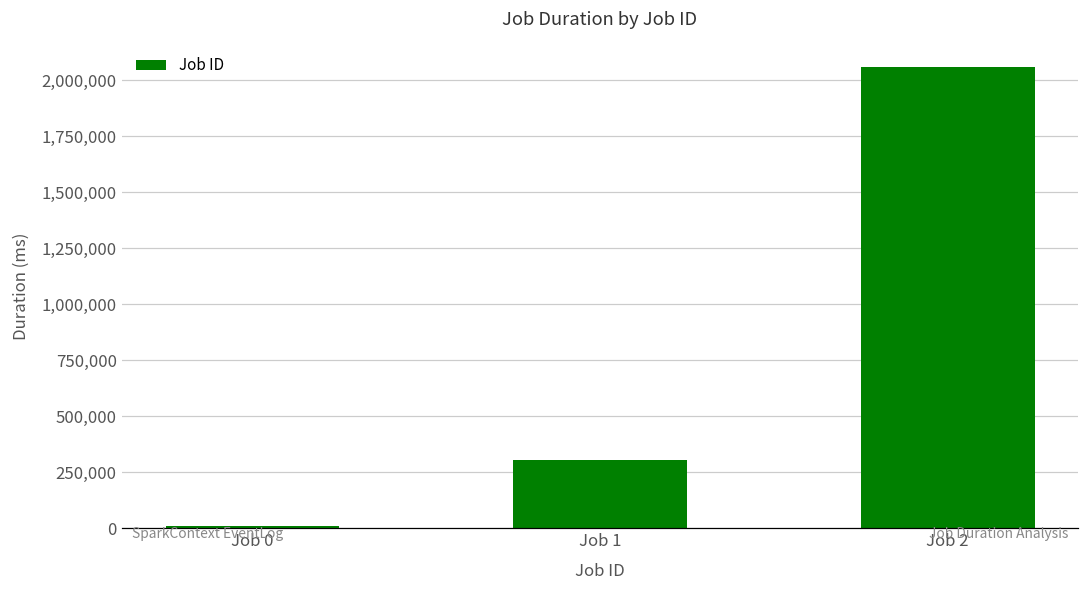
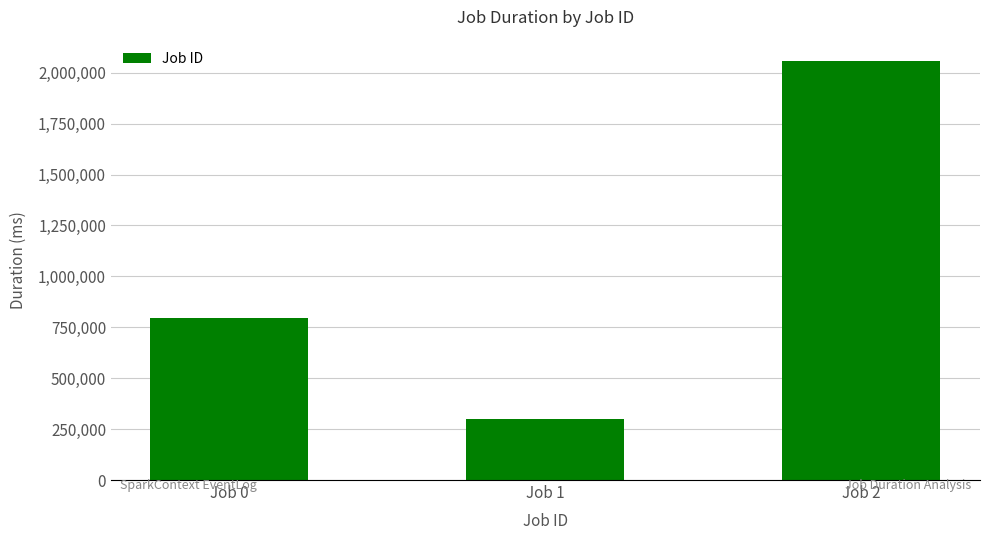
Job 0: 10,000 -> 800,000
